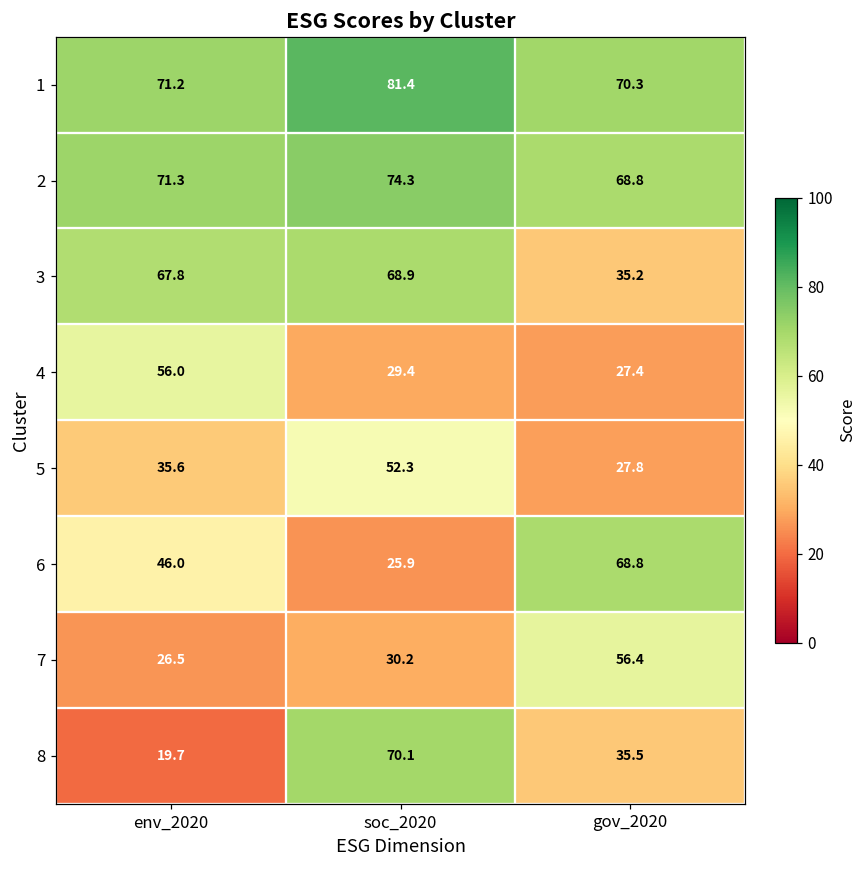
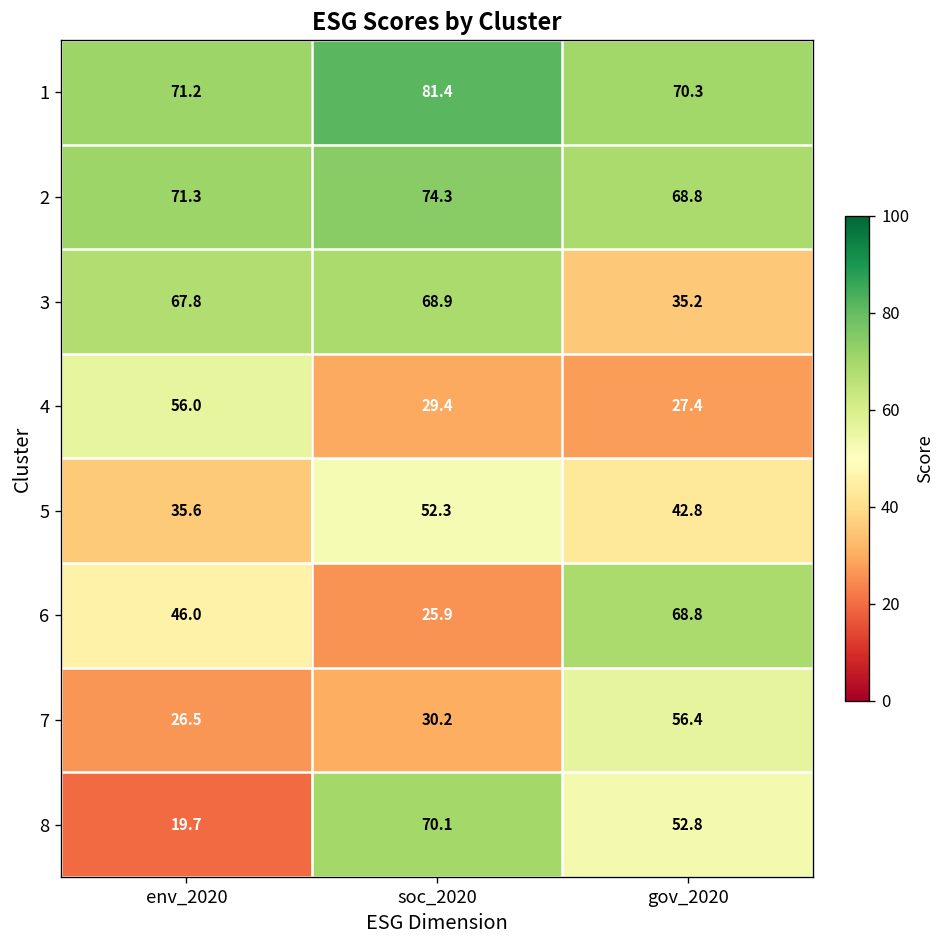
5, gov_2020: 27.8 -> 42.8
8, gov_2020: 35.5 -> 52.8
